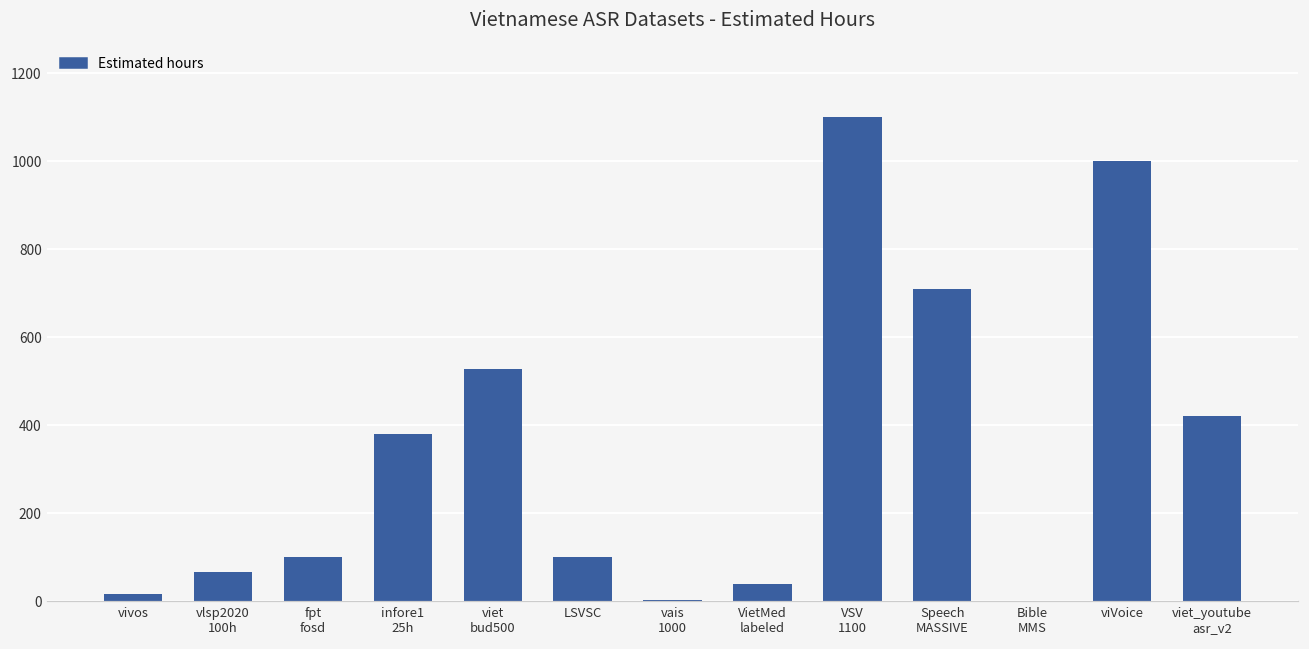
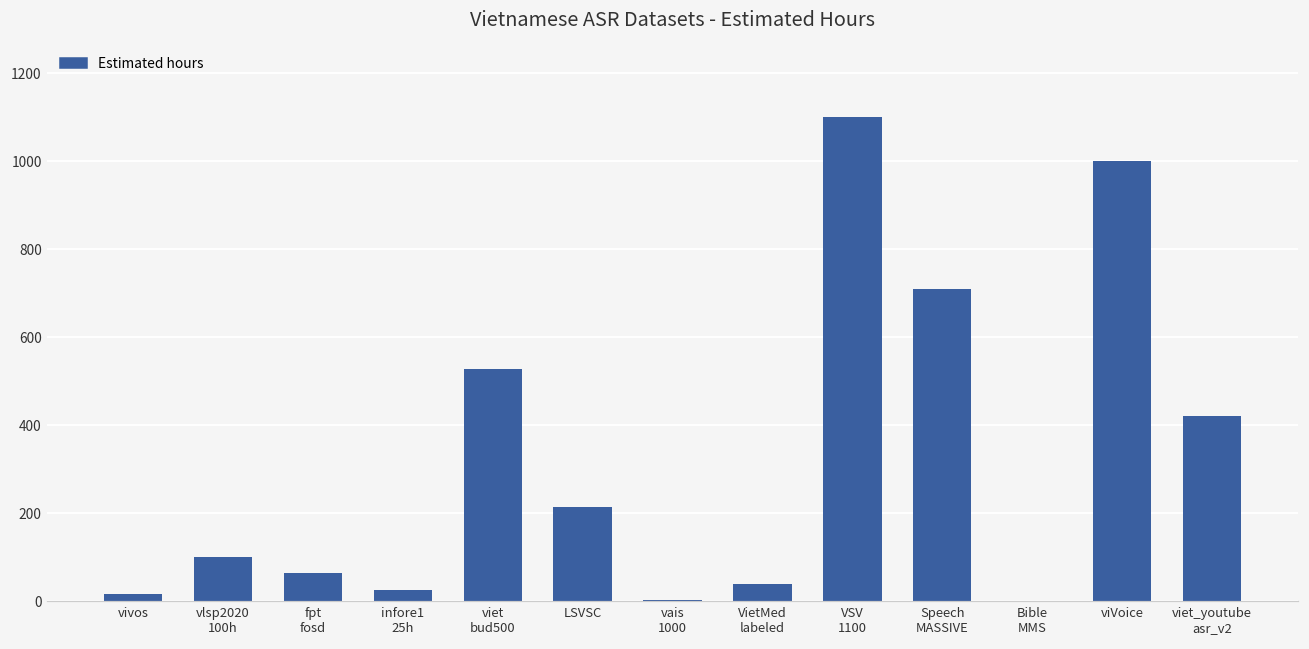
vlsp2020 100h: 70 -> 100
fpt fosd: 100 -> 60
infore1 25h: 380 -> 30
LSVSC: 100 -> 210
